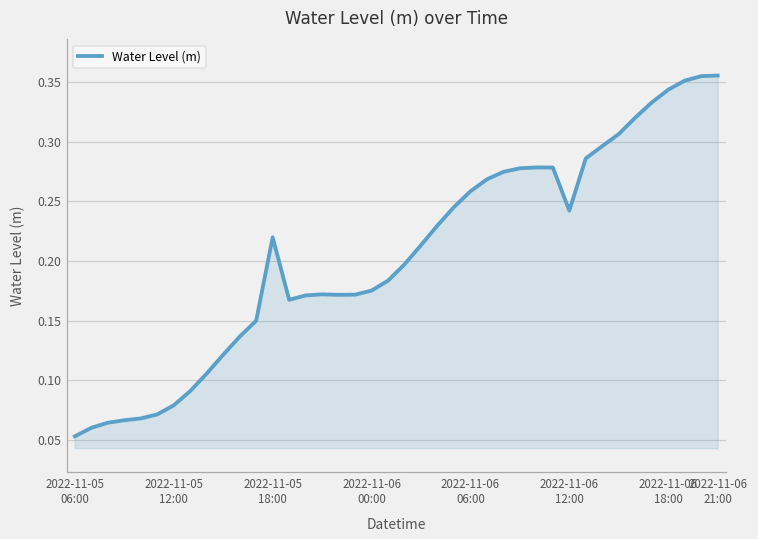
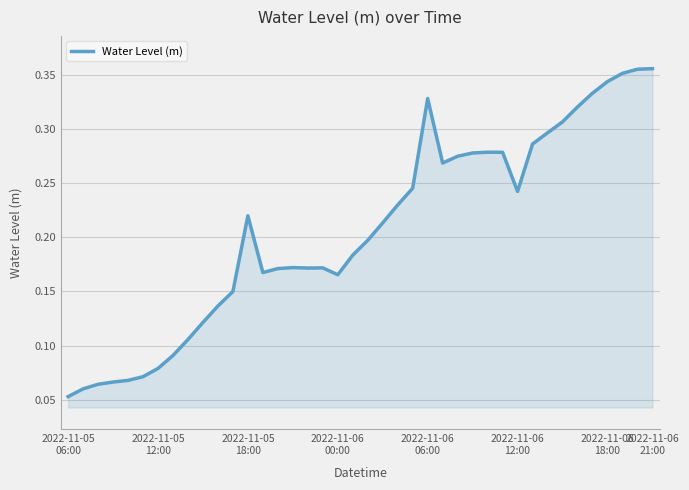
2022-11-06 00:00: 0.175 -> 0.165
2022-11-06 06:00: 0.258 -> 0.328
